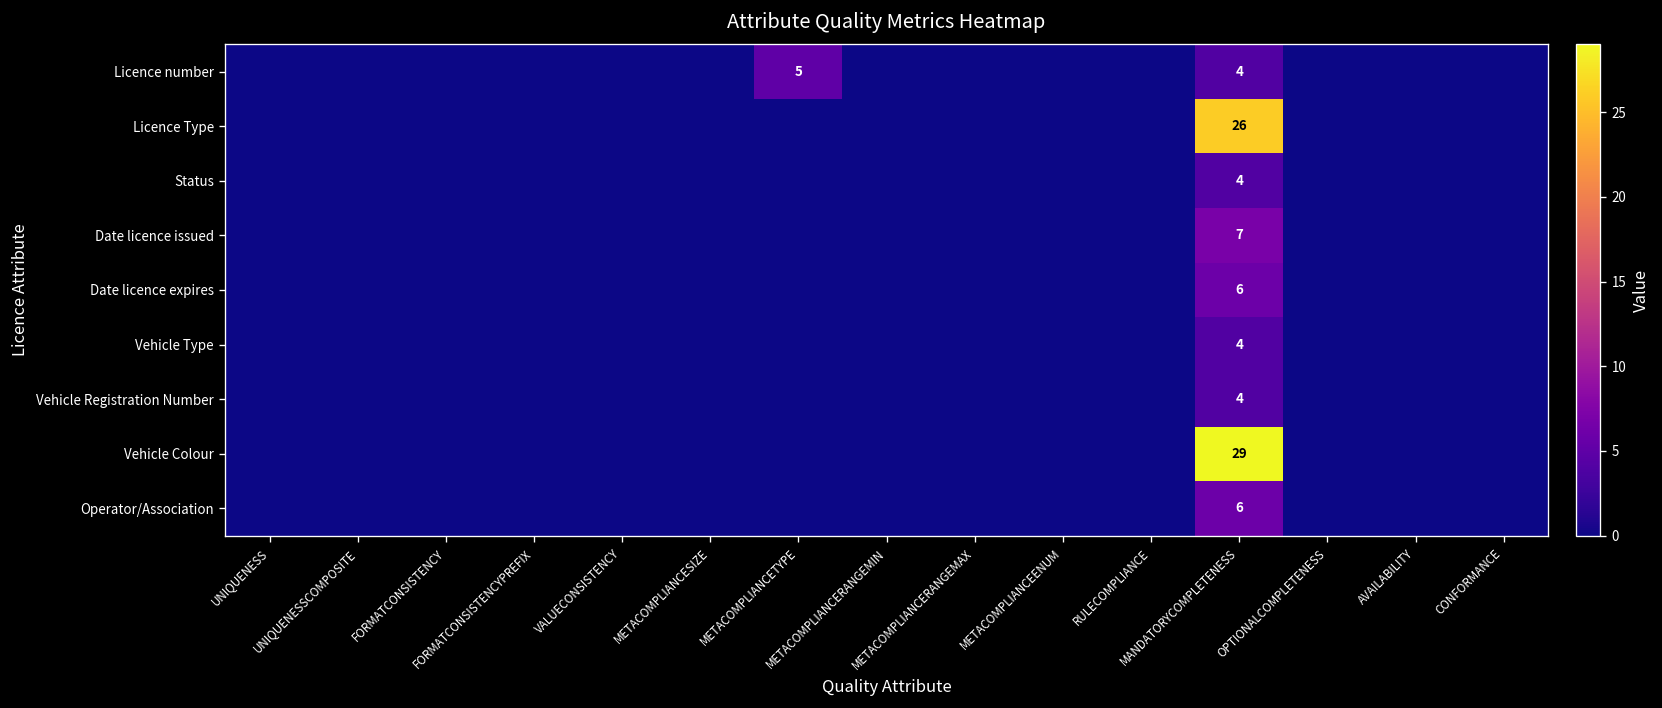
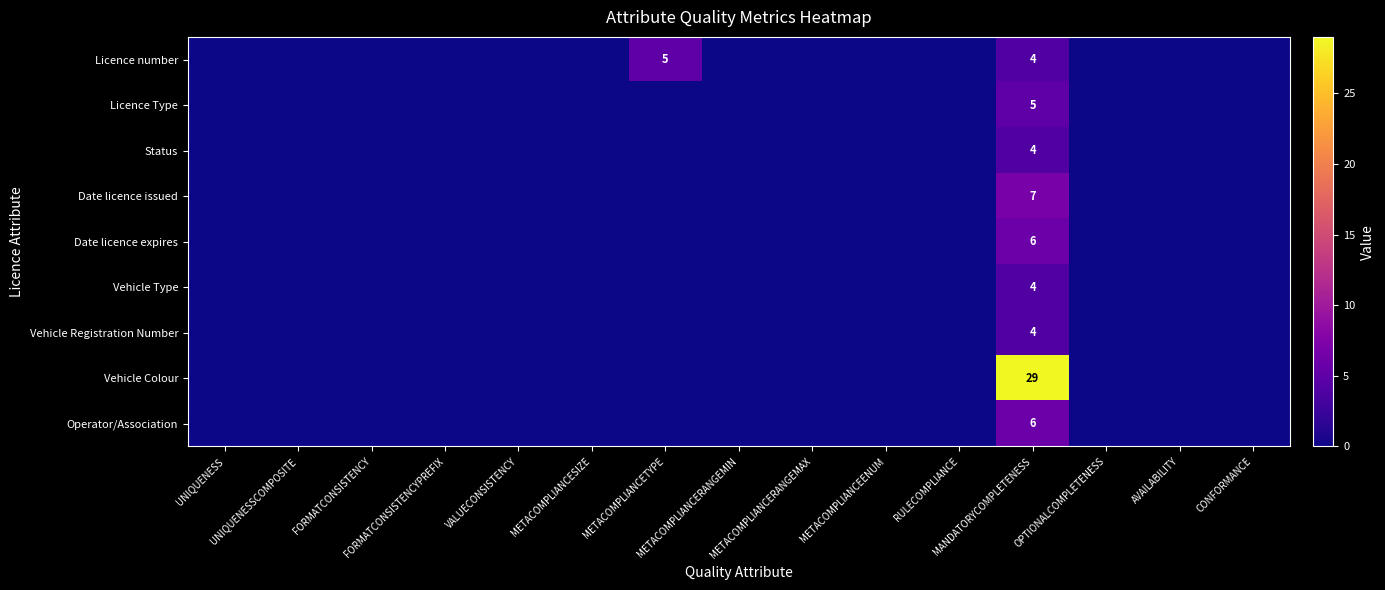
Licence Type, MANDATORYCOMPLETENESS: 26 -> 5
